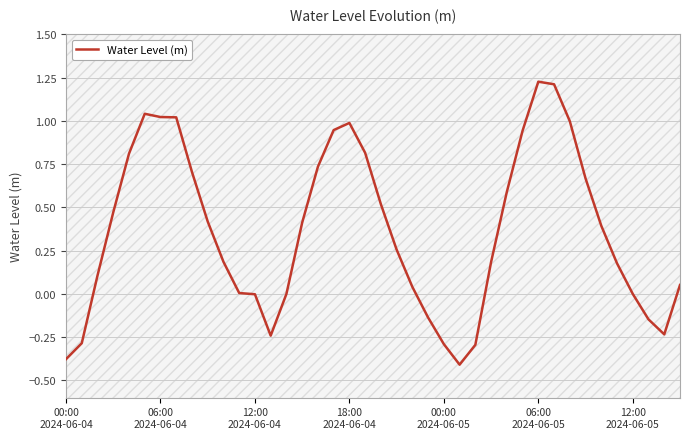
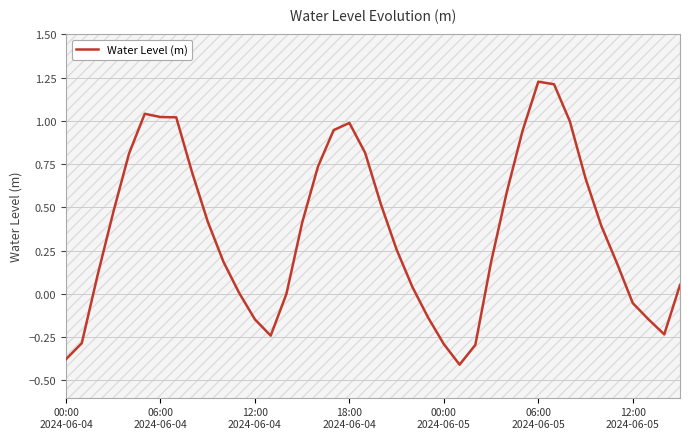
Water Level (m), 12:00 2024-06-04: 0.00 -> -0.15
Water Level (m), 12:00 2024-06-05: 0.00 -> -0.05
